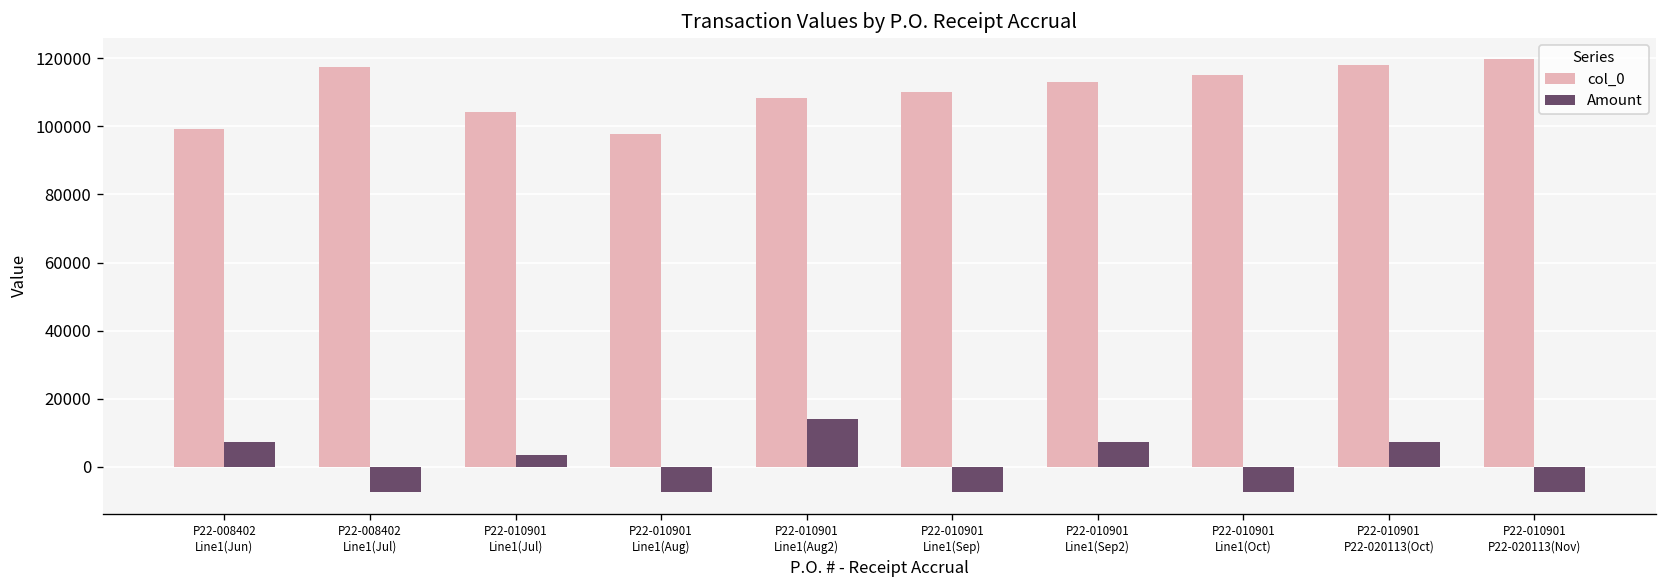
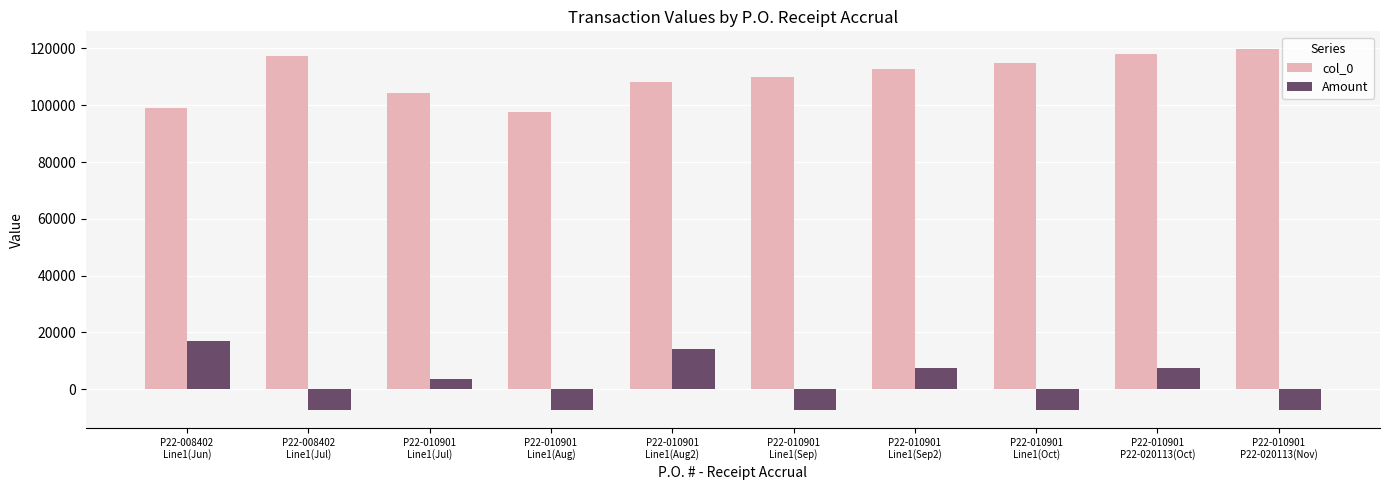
Amount, P22-008402 Line1(Jun): 7000 -> 17000
